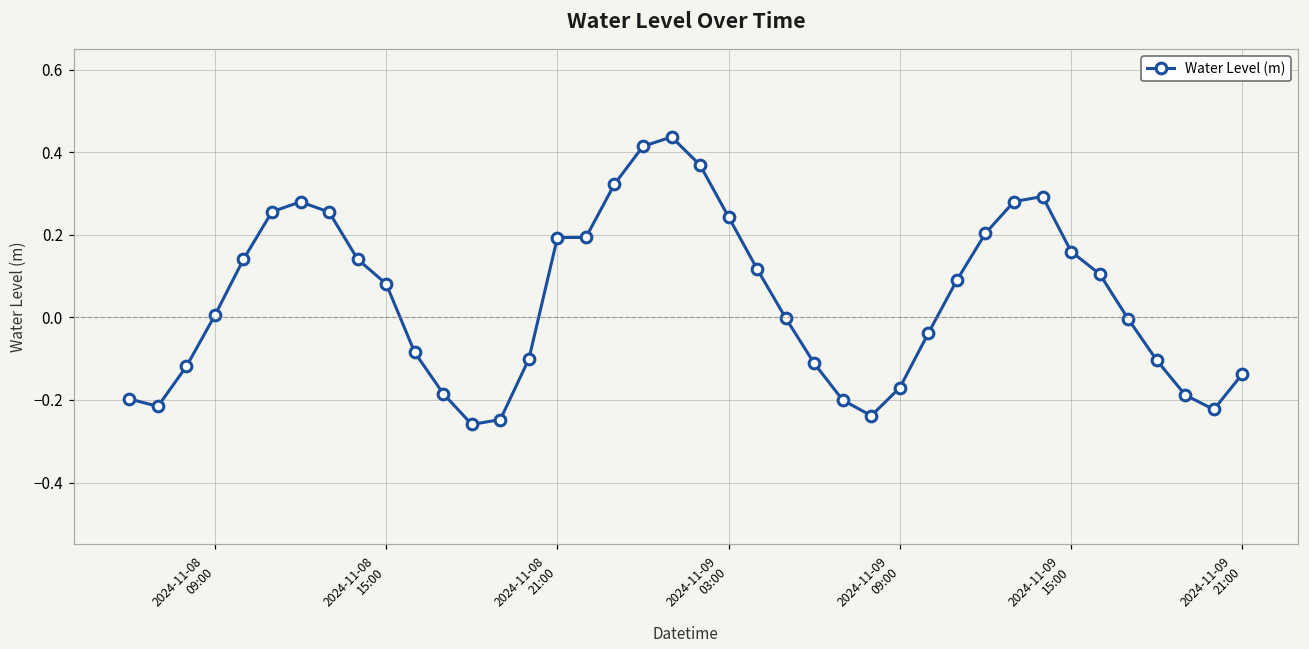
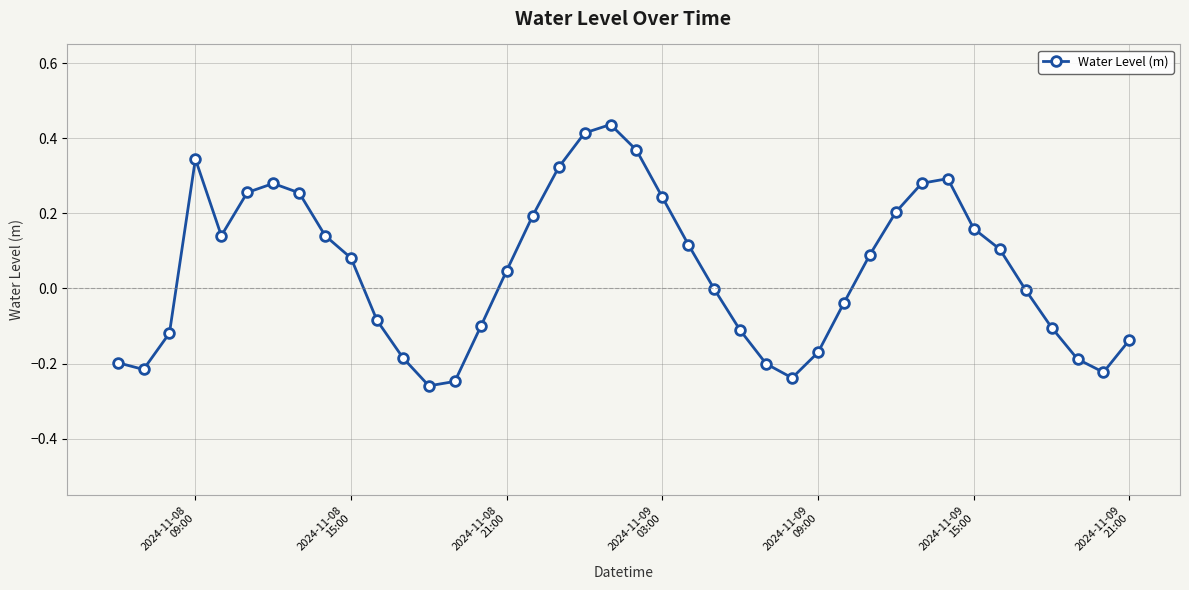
2024-11-08 09:00: 0.01 -> 0.34
2024-11-08 21:00: 0.19 -> 0.05
